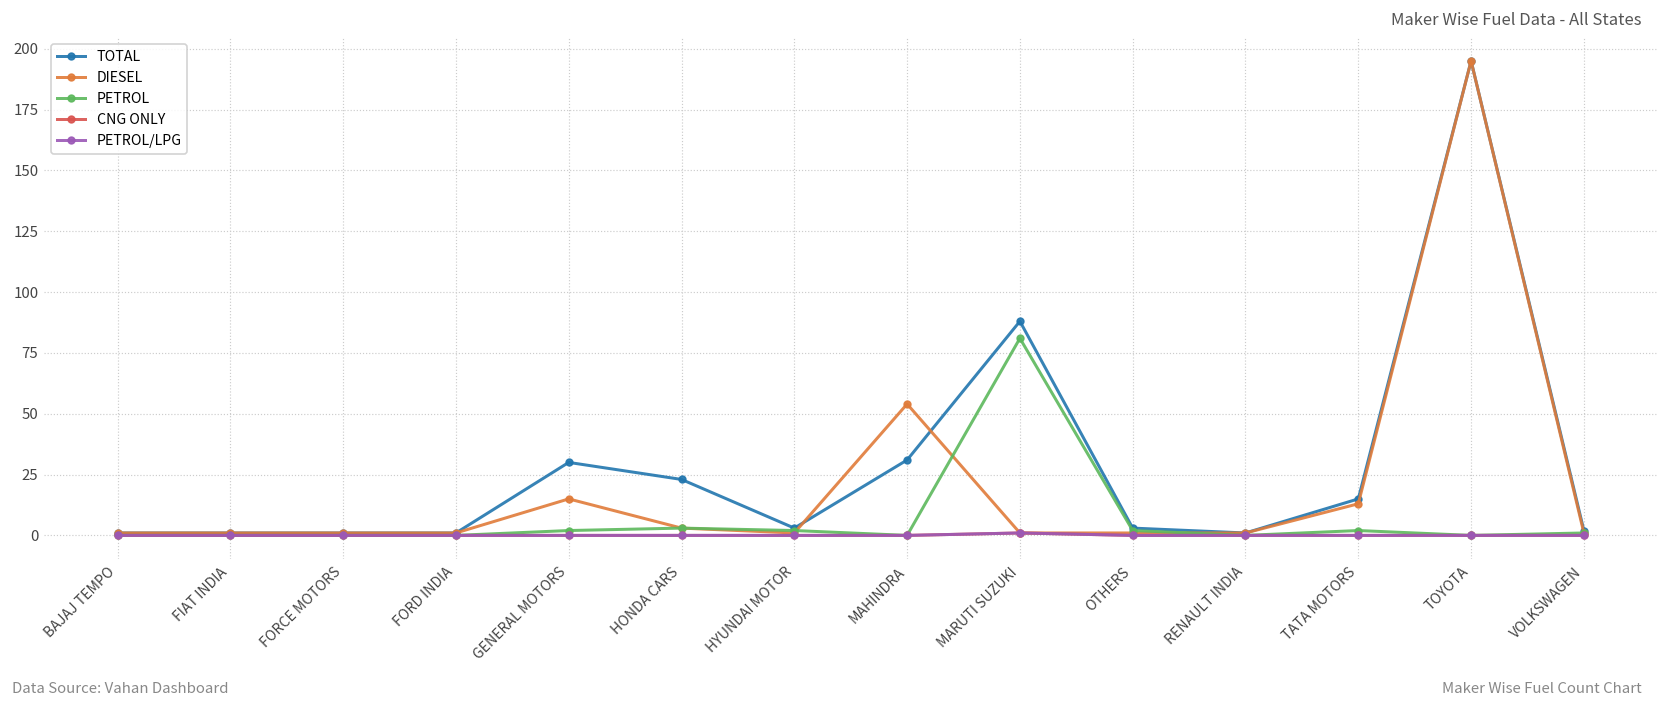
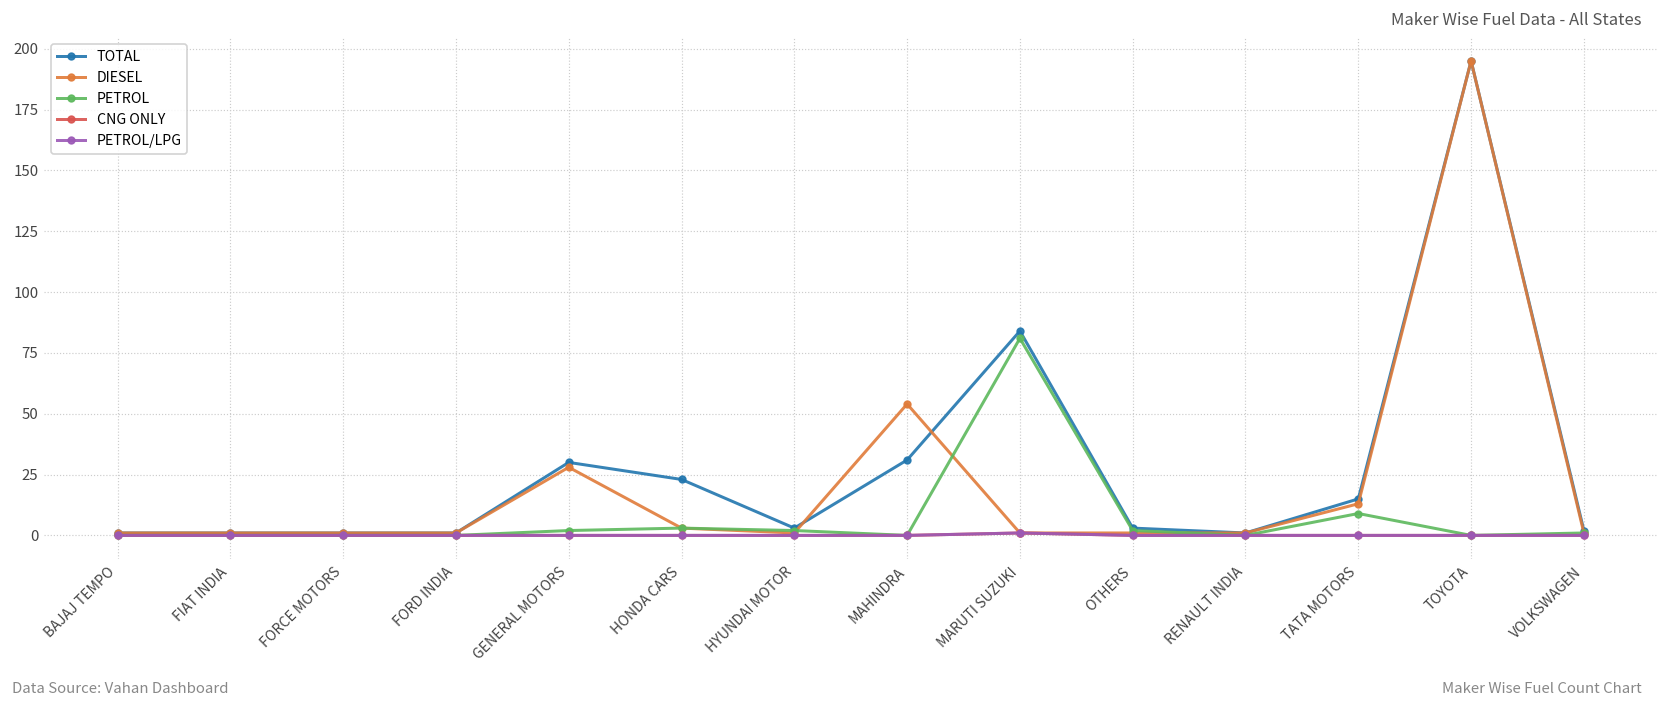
DIESEL, GENERAL MOTORS: 15 -> 28
TOTAL, MARUTI SUZUKI: 88 -> 84
PETROL, TATA MOTORS: 2 -> 9
